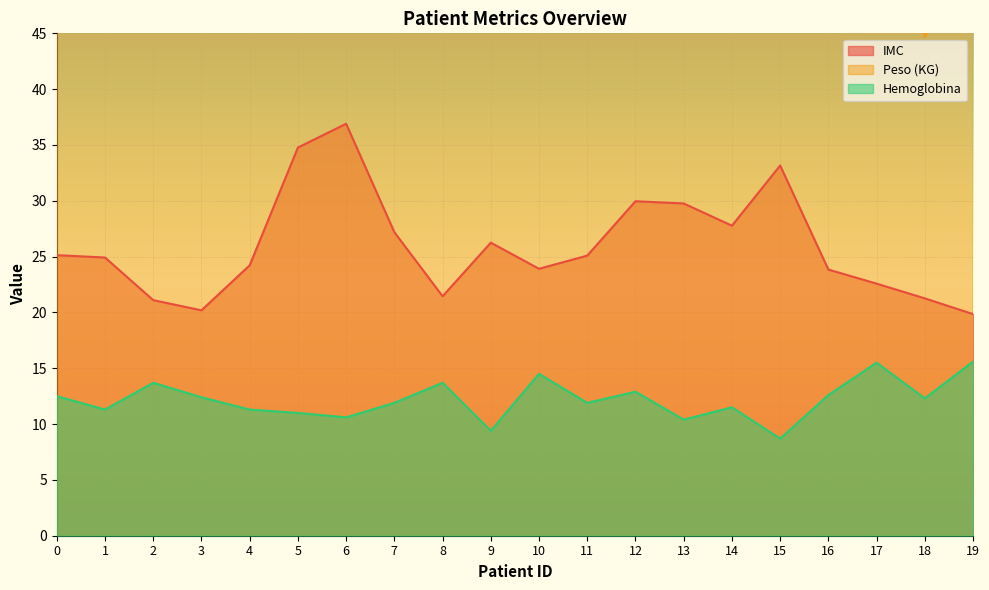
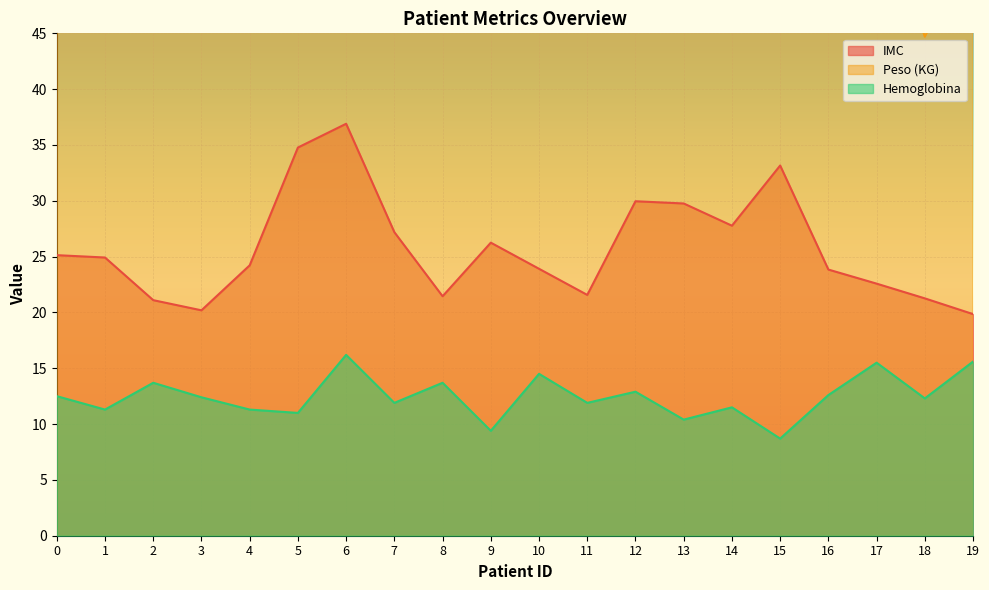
Hemoglobina, 6: 10.6 -> 16.2
IMC, 11: 25.1 -> 21.6
